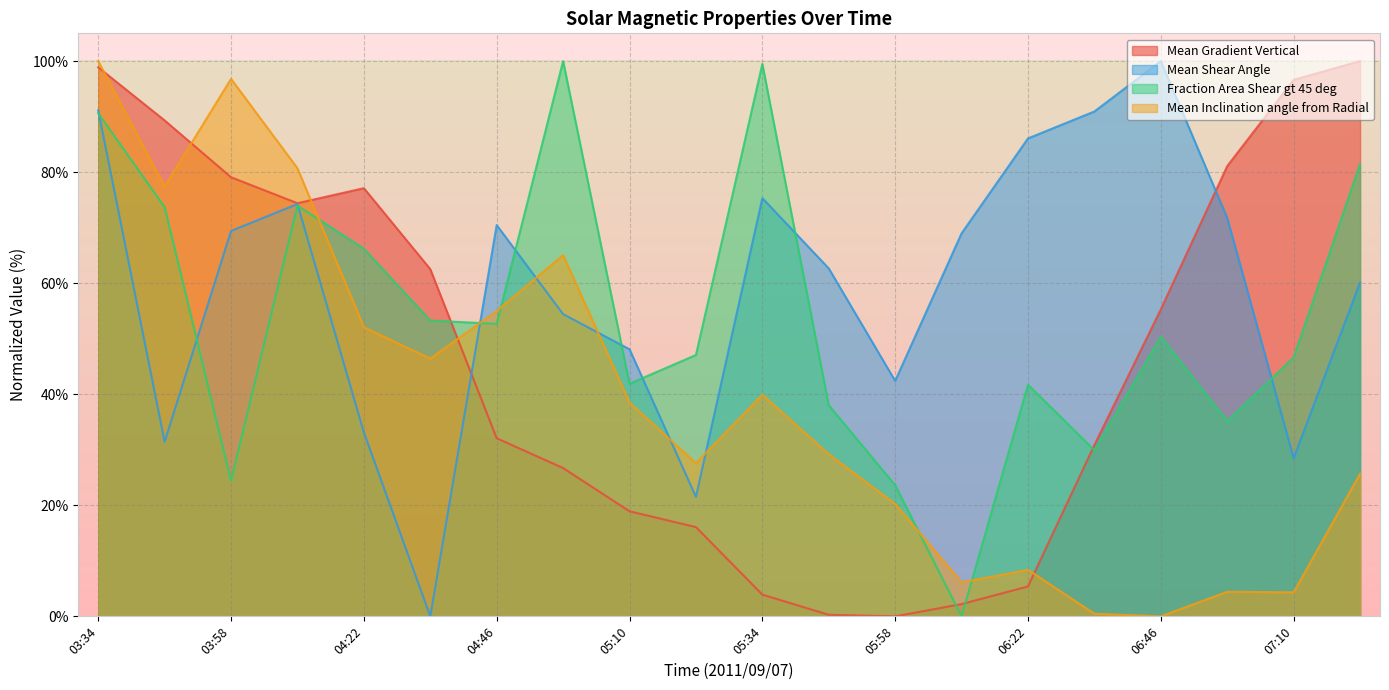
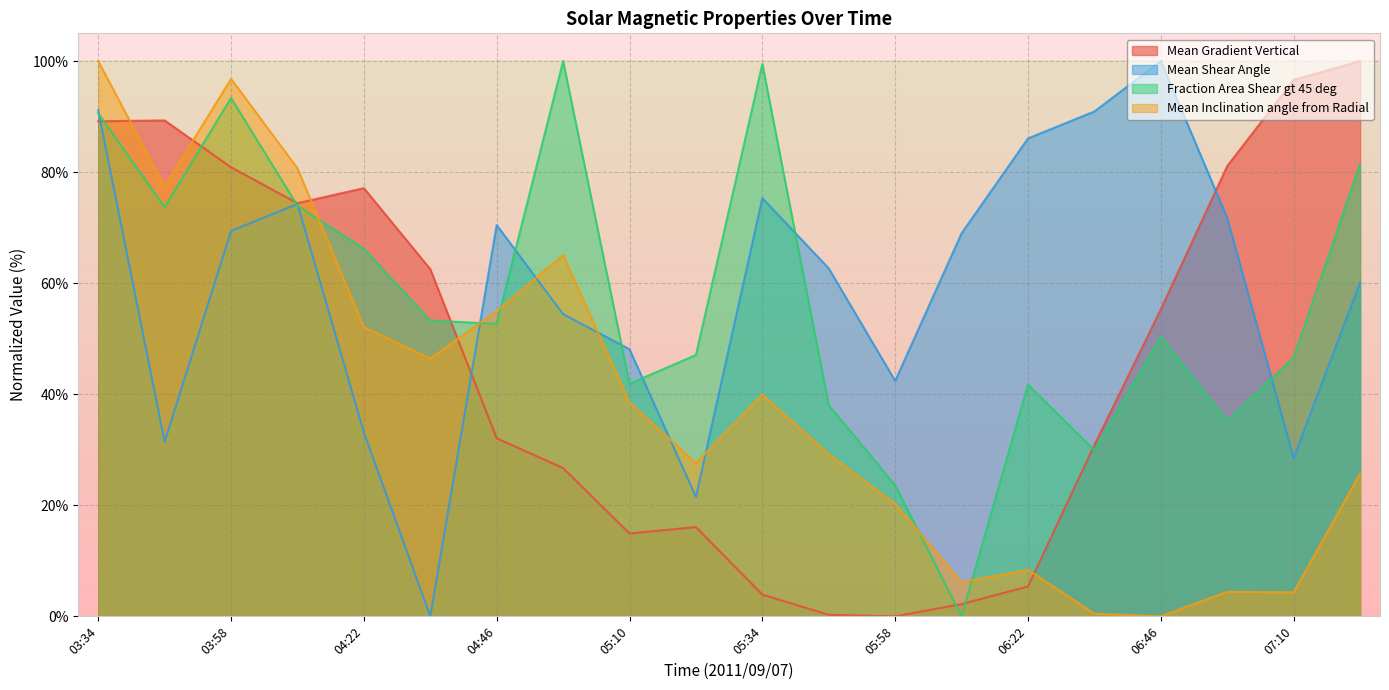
Mean Gradient Vertical, 03:34: 99% -> 89%
Mean Gradient Vertical, 03:58: 79% -> 81%
Fraction Area Shear gt 45 deg, 03:58: 24% -> 93%
Mean Gradient Vertical, 05:10: 19% -> 15%
